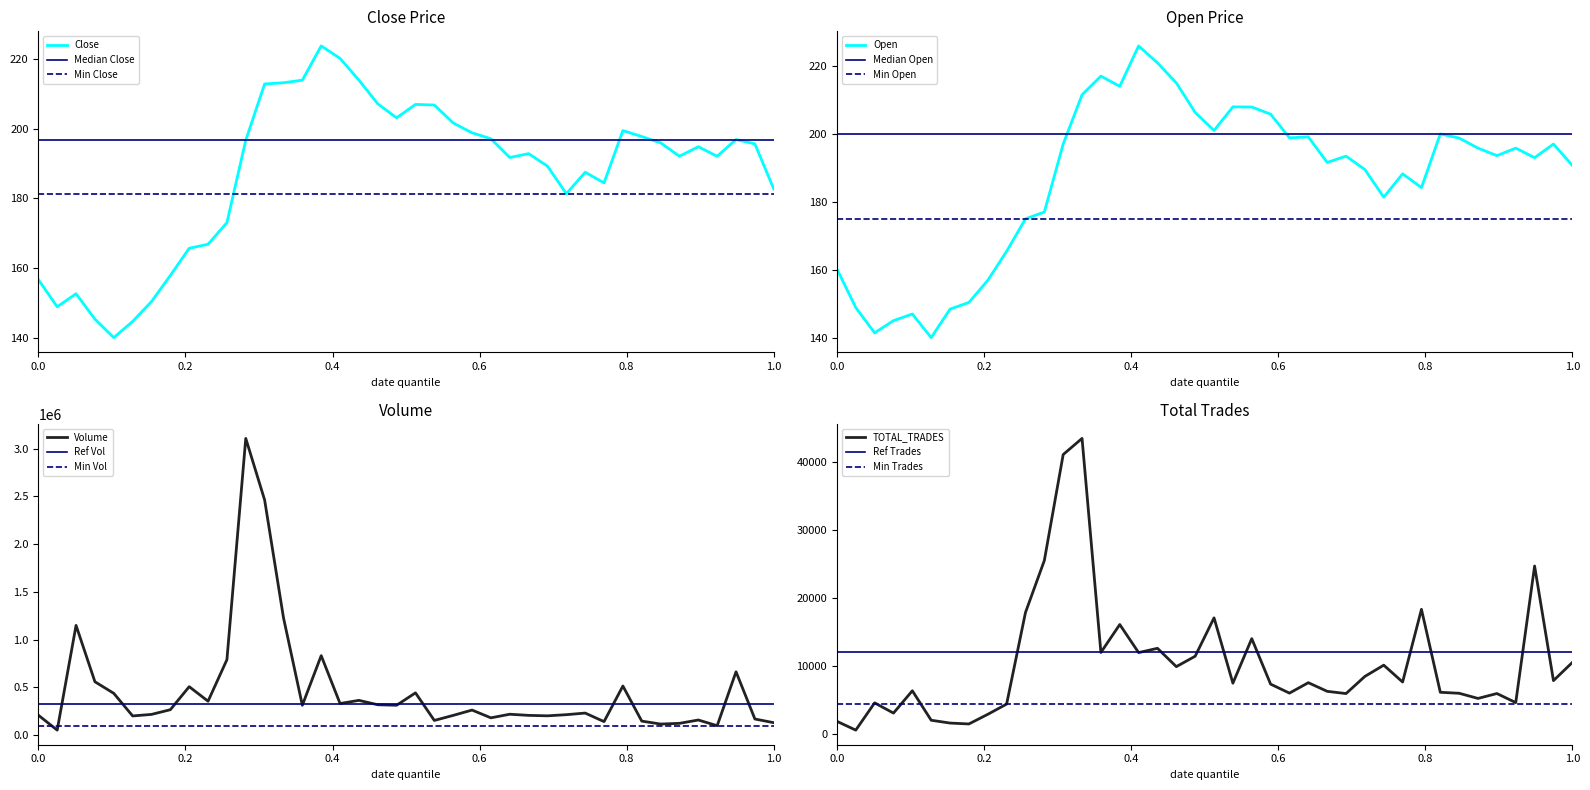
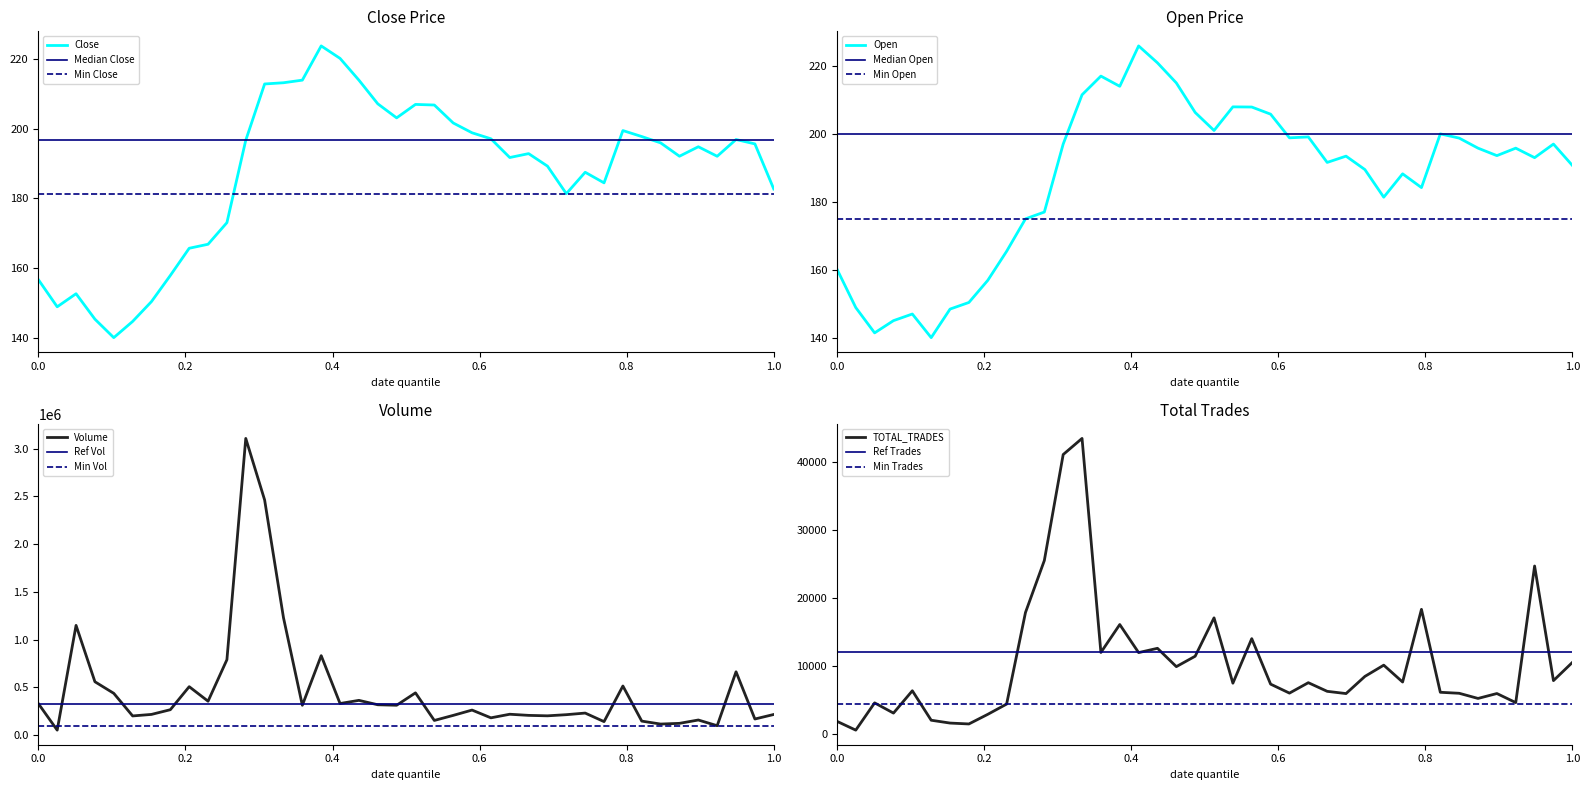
Volume, 0.0: 200000 -> 300000
Volume, 1.0: 100000 -> 200000
